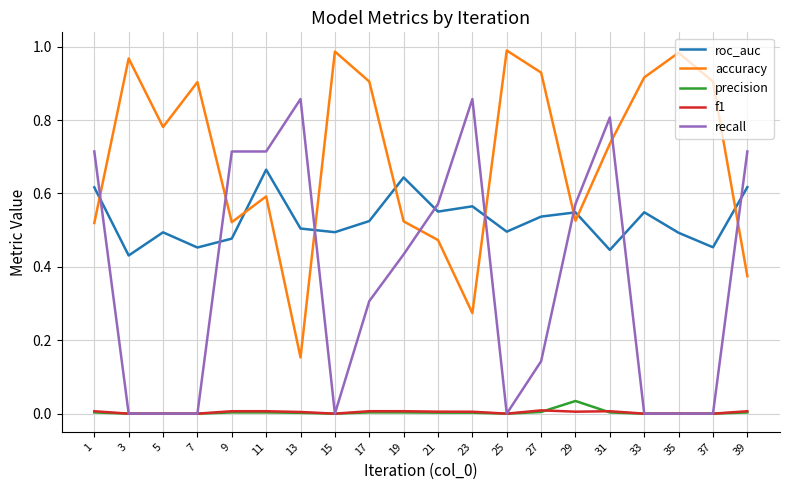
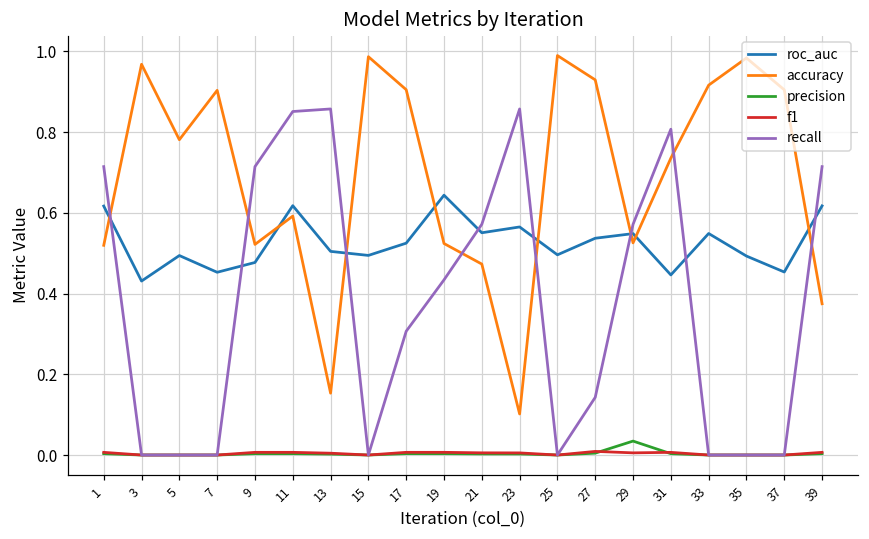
roc_auc, 11: 0.66 -> 0.62
recall, 11: 0.71 -> 0.85
accuracy, 23: 0.27 -> 0.10
